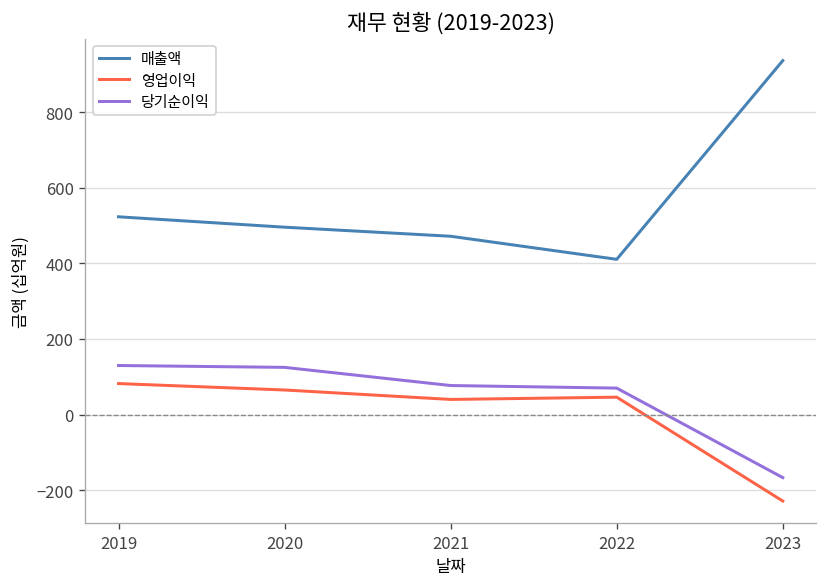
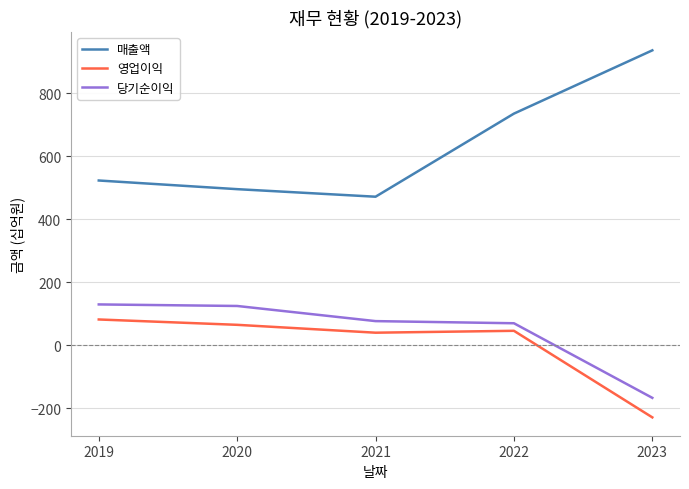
매출액, 2022: 410 -> 740
